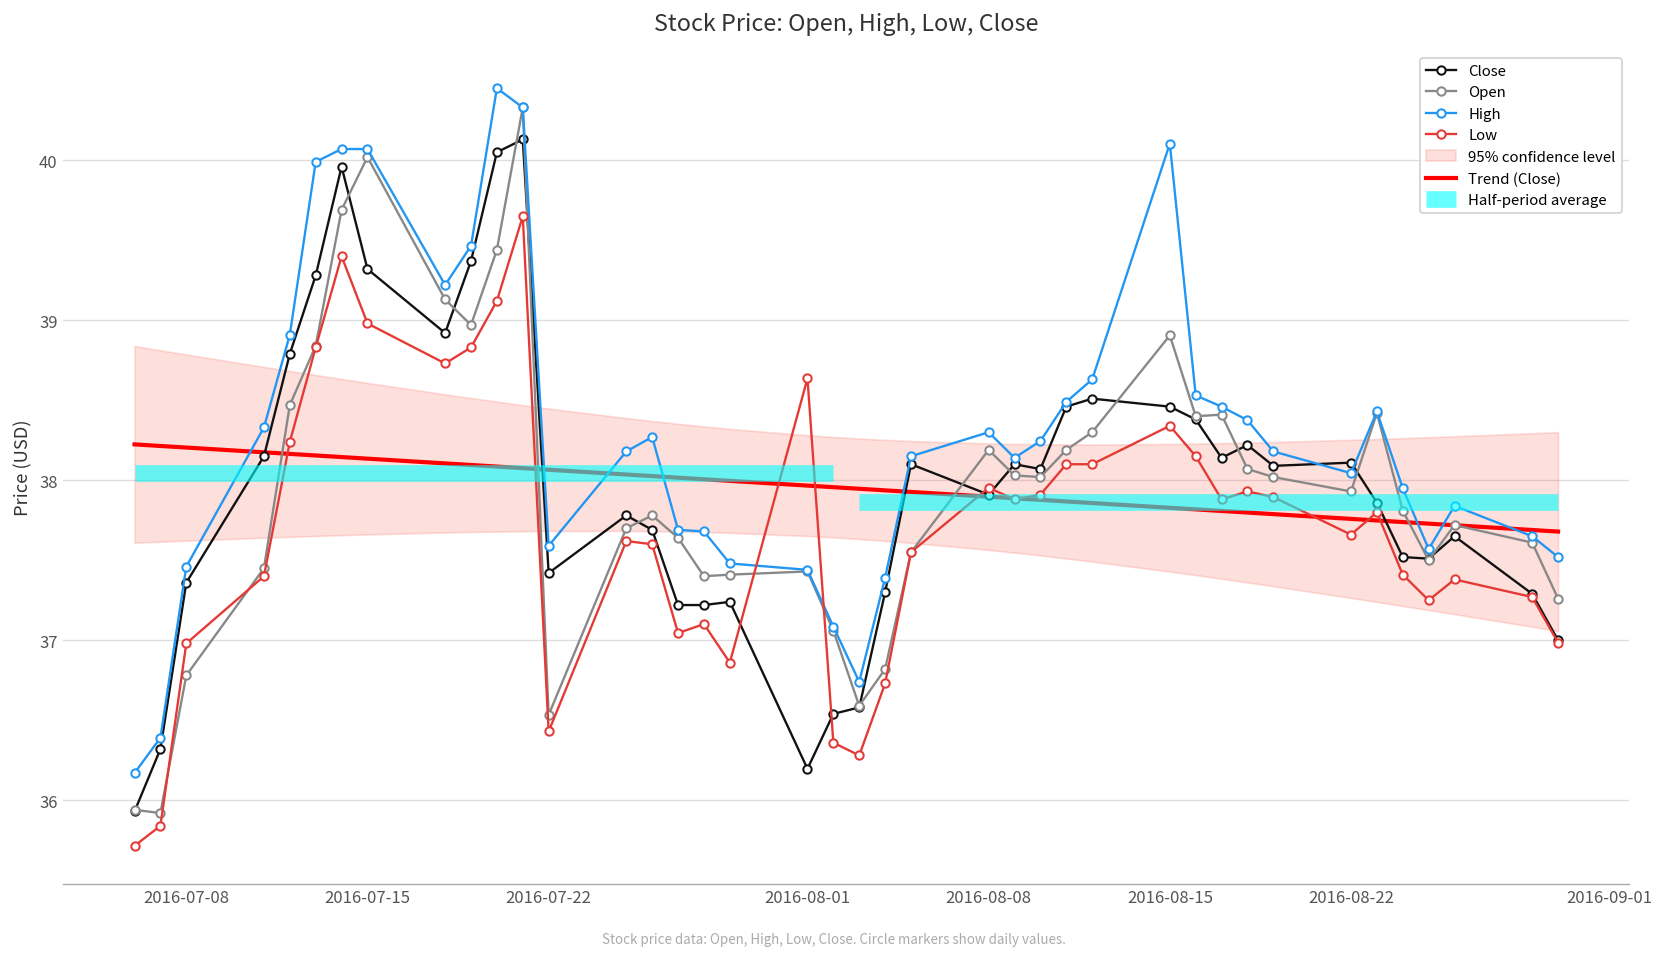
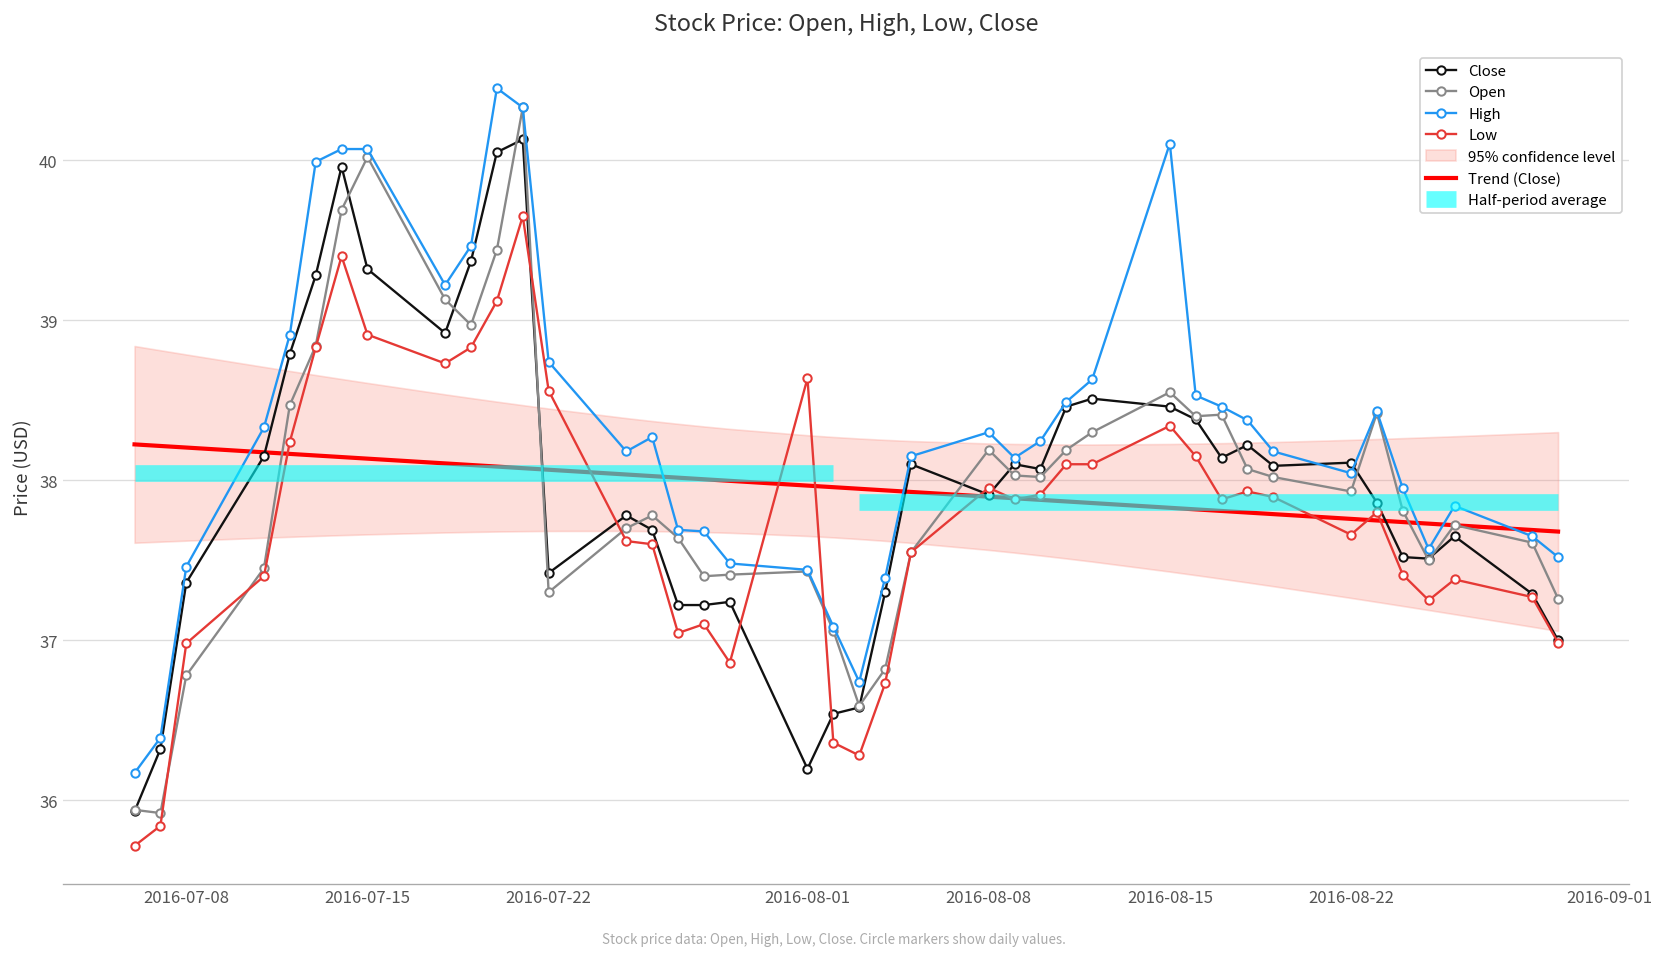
Low, 2016-07-15: 38.98 -> 38.91
Open, 2016-07-22: 36.53 -> 37.30
High, 2016-07-22: 37.59 -> 38.74
Low, 2016-07-22: 36.43 -> 38.56
Open, 2016-08-15: 38.91 -> 38.55
